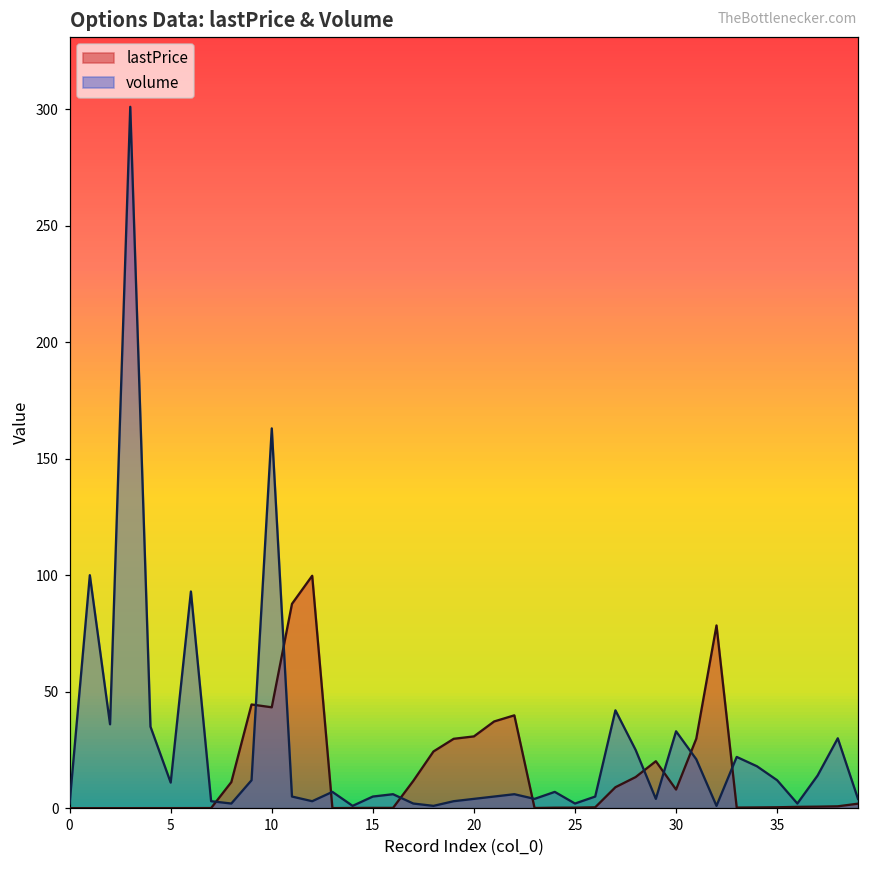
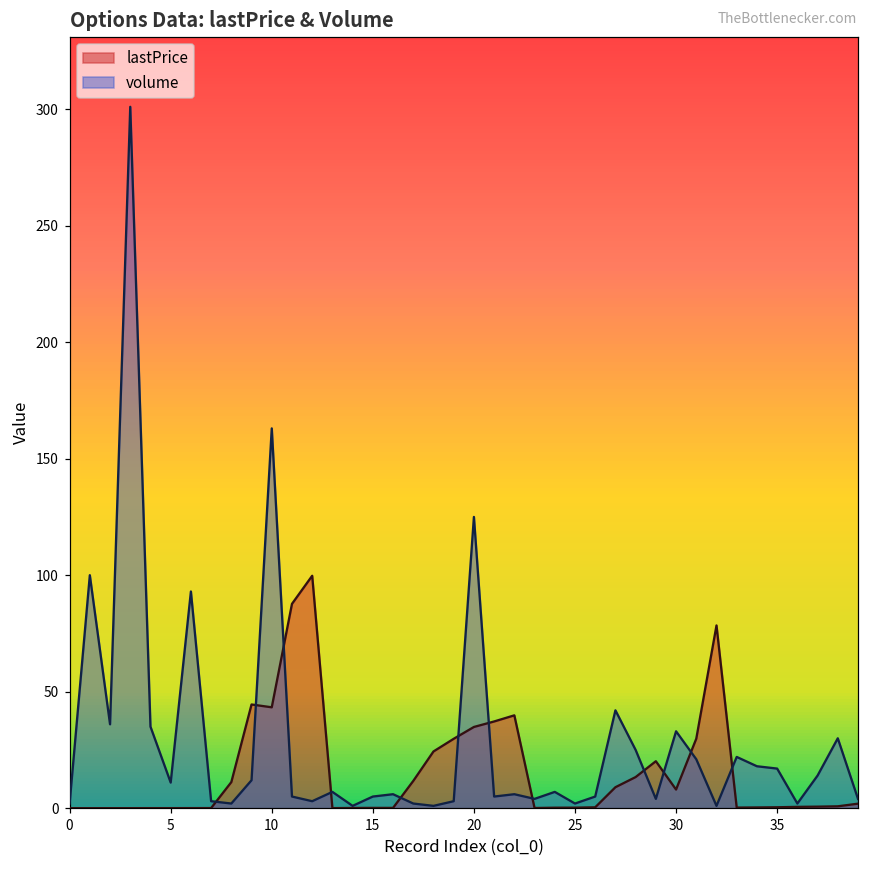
lastPrice, 20: 31 -> 35
volume, 20: 4 -> 125
volume, 35: 12 -> 17
